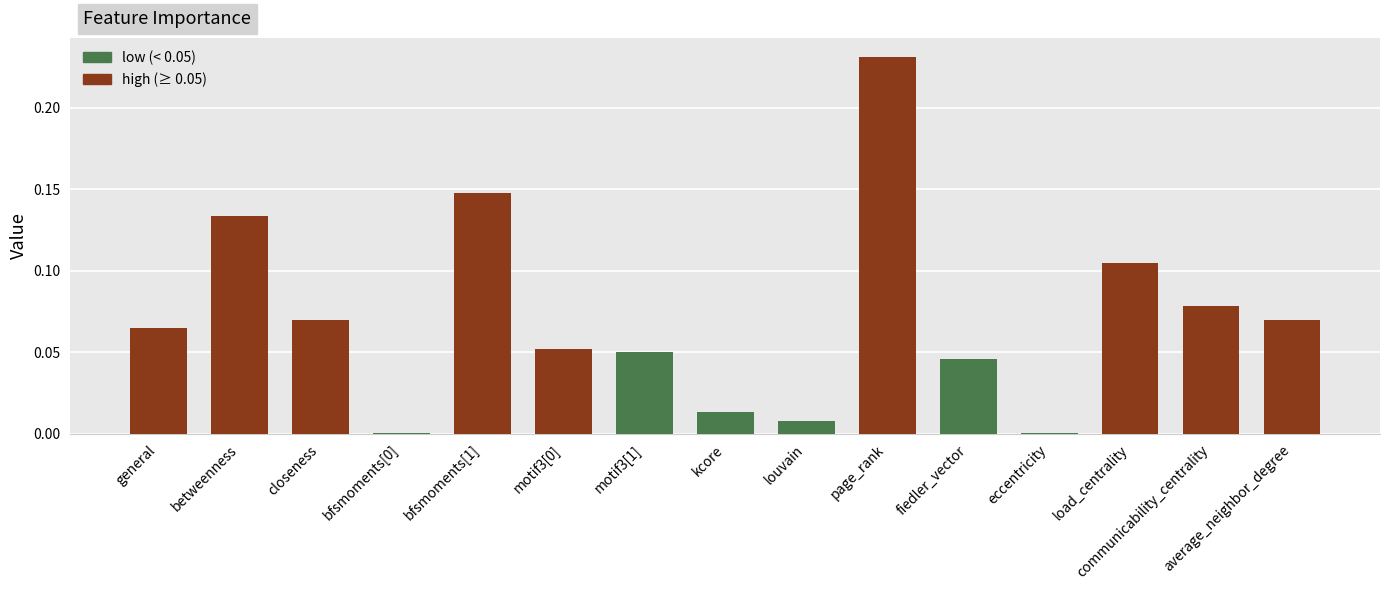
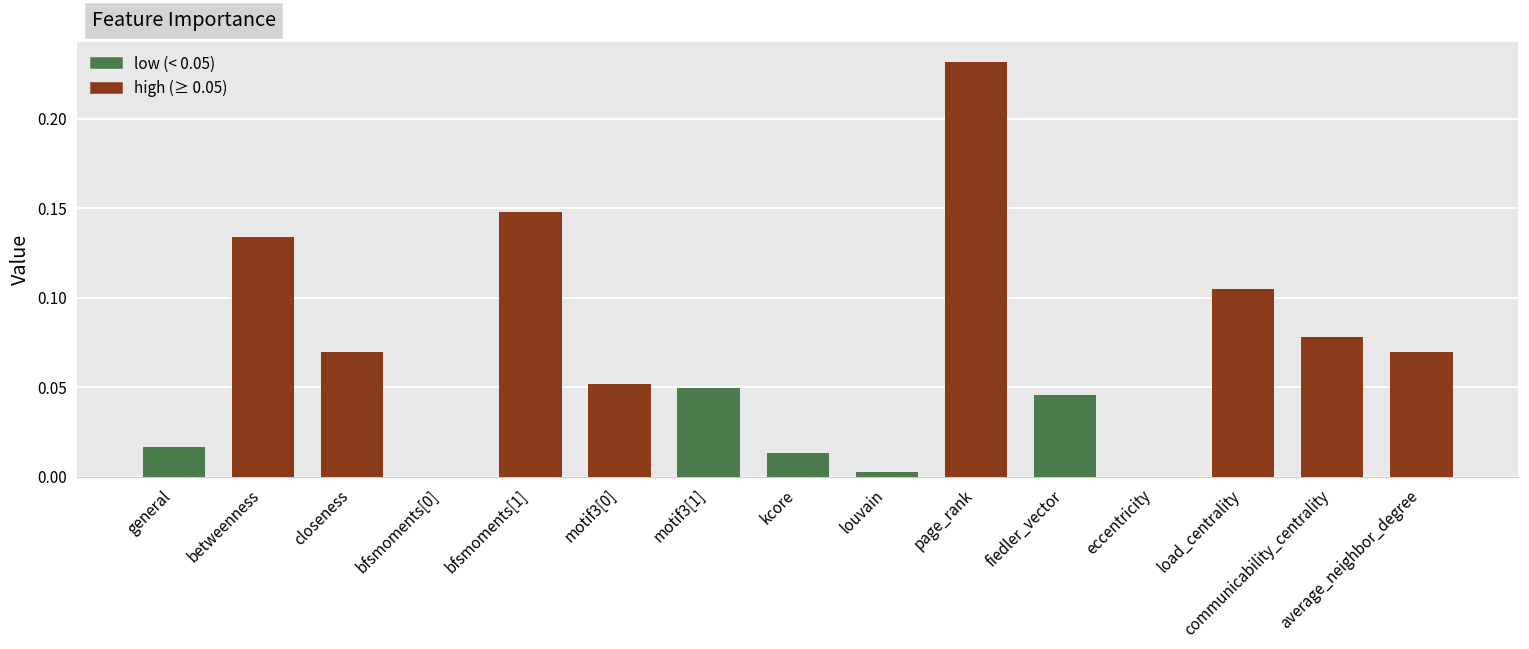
general: 0.065 -> 0.017
louvain: 0.008 -> 0.003
